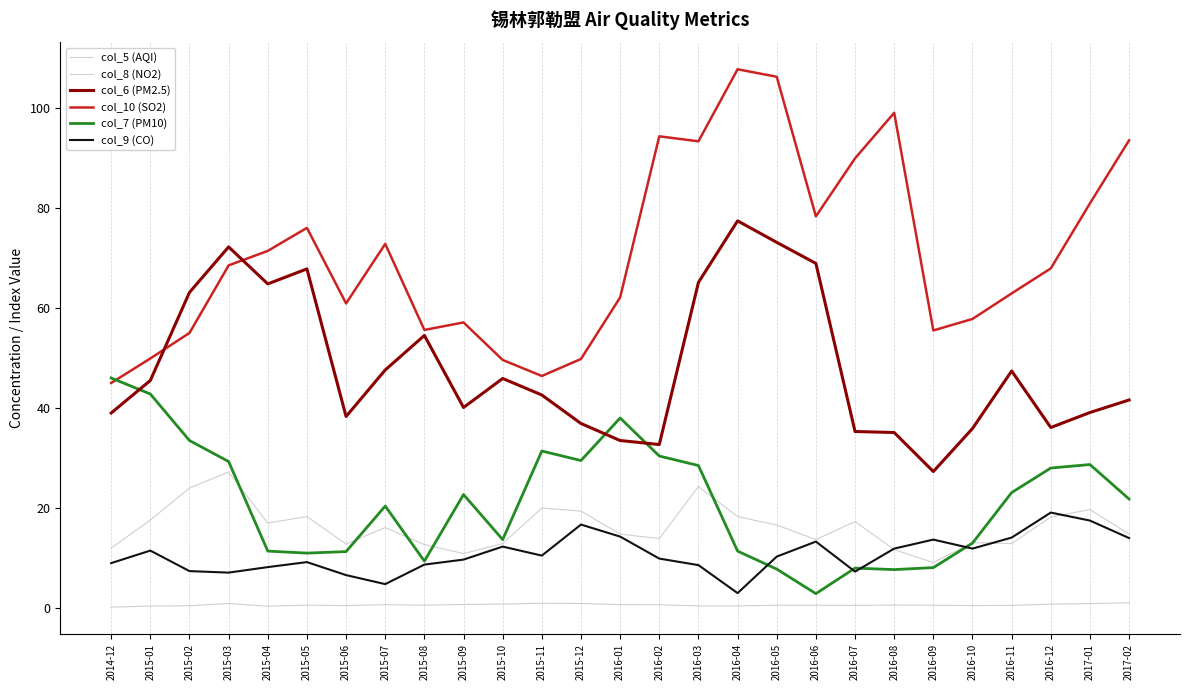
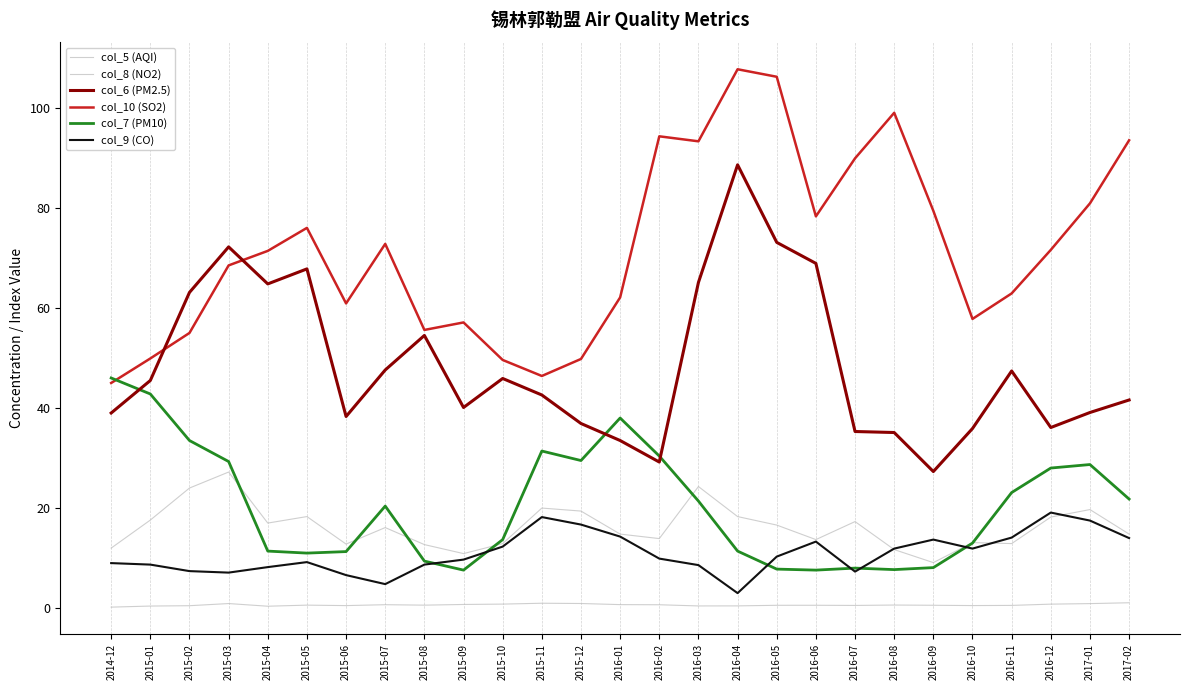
col_9 (CO), 2015-01: 12 -> 9
col_7 (PM10), 2015-09: 23 -> 8
col_9 (CO), 2015-11: 11 -> 18
col_6 (PM2.5), 2016-02: 33 -> 29
col_7 (PM10), 2016-03: 29 -> 21
col_6 (PM2.5), 2016-04: 77 -> 89
col_7 (PM10), 2016-06: 3 -> 8
col_10 (SO2), 2016-09: 56 -> 79
col_10 (SO2), 2016-12: 68 -> 72
